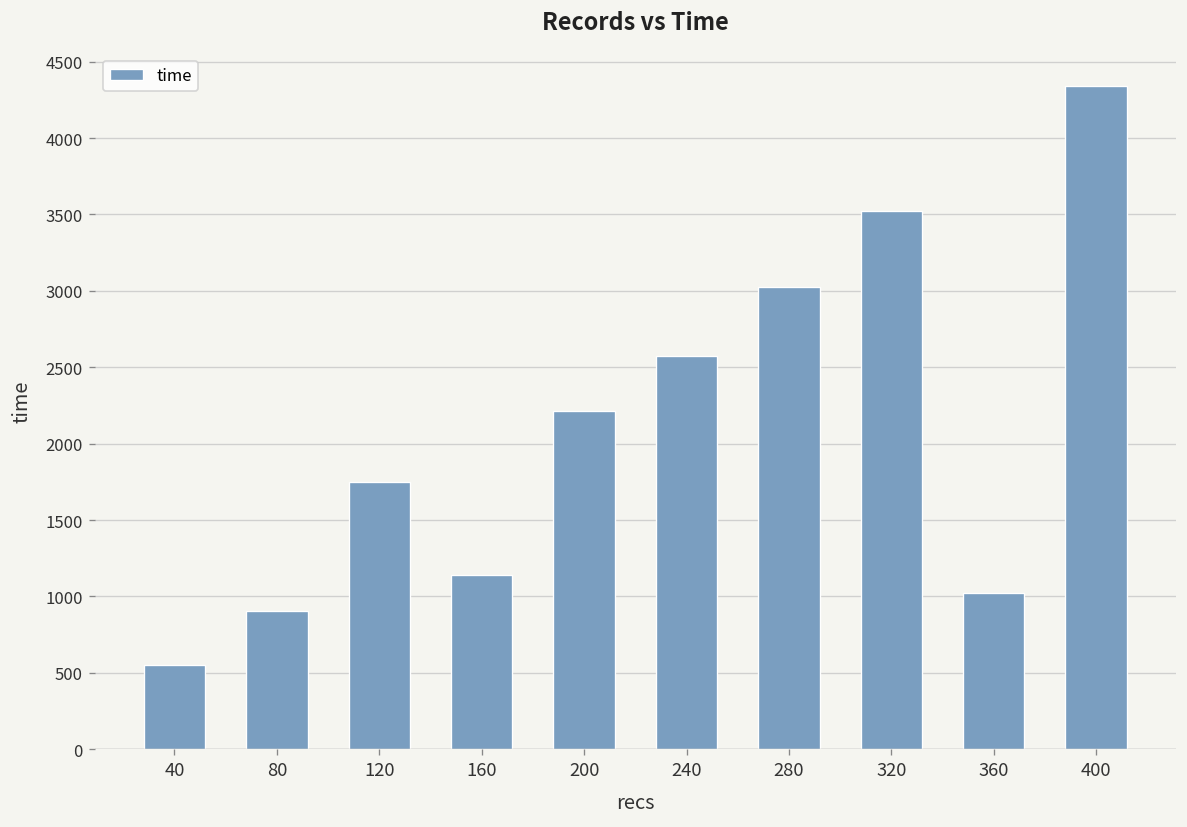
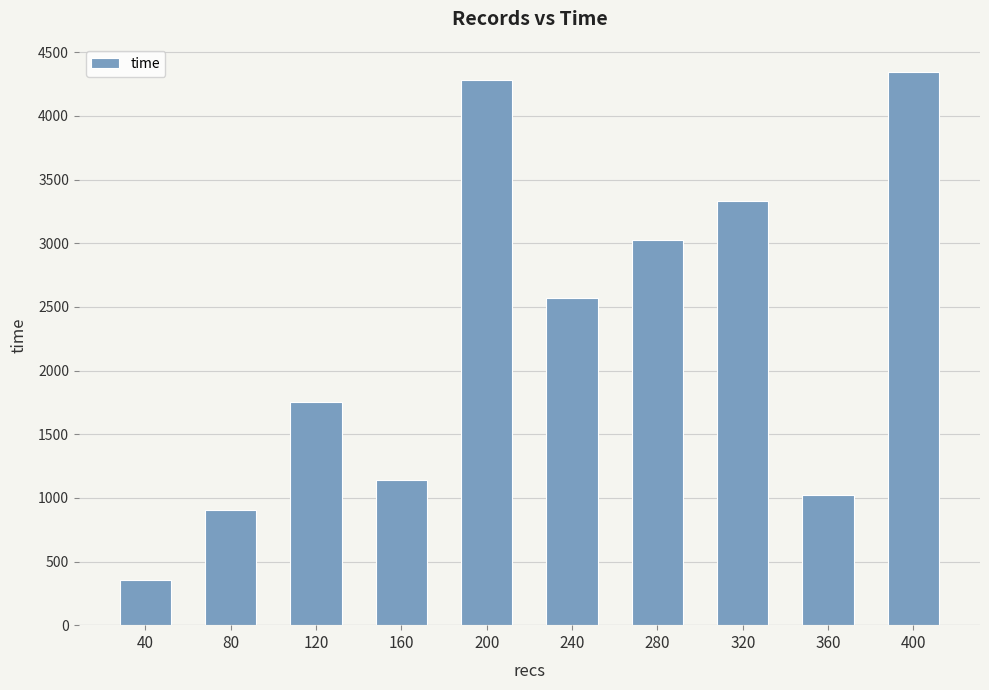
40: 550 -> 360
200: 2210 -> 4280
320: 3530 -> 3330
